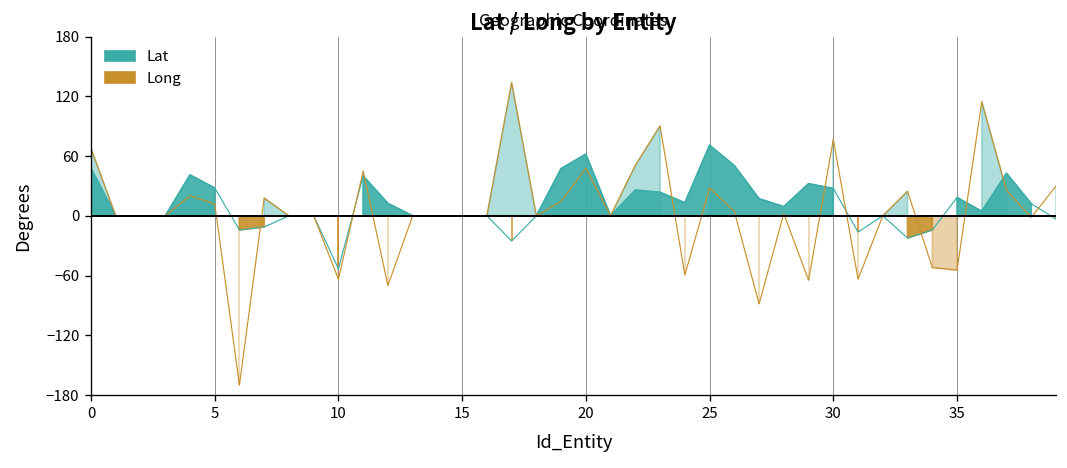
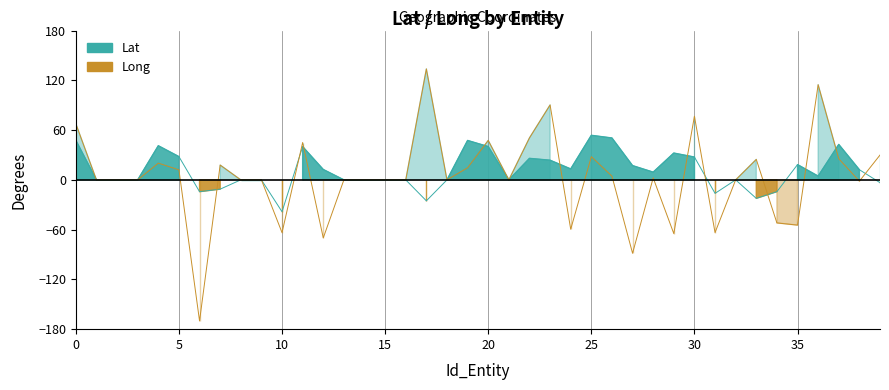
Lat, 10: -50 -> -40
Lat, 20: 60 -> 40
Lat, 25: 70 -> 50
